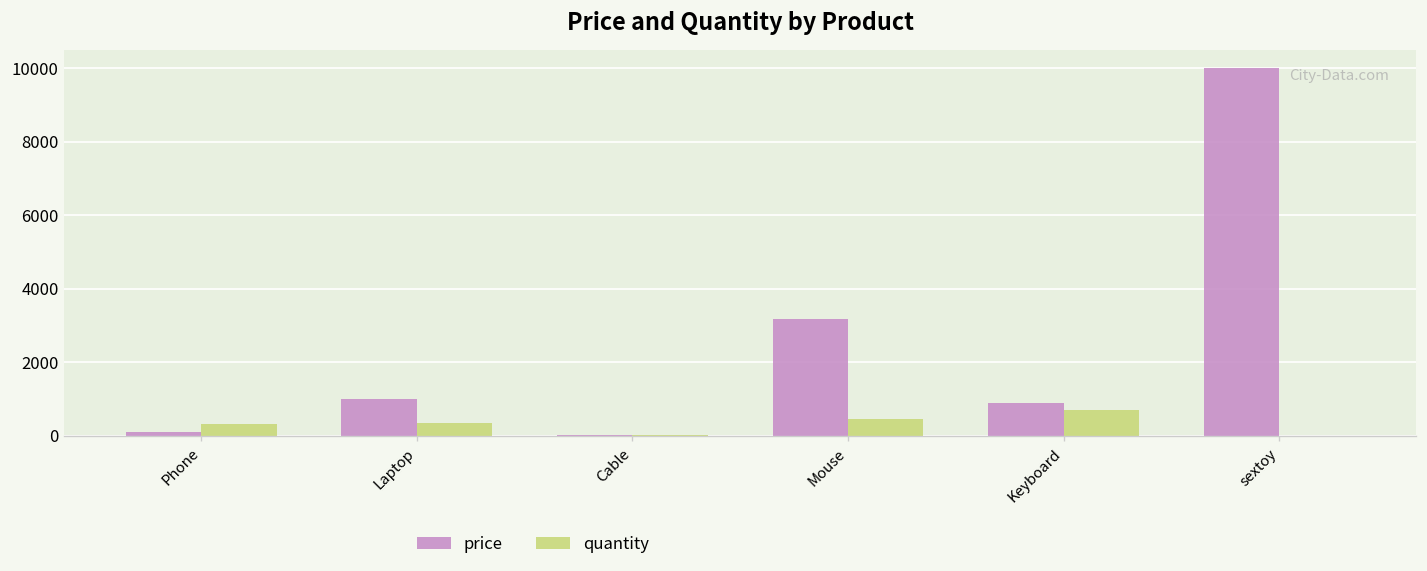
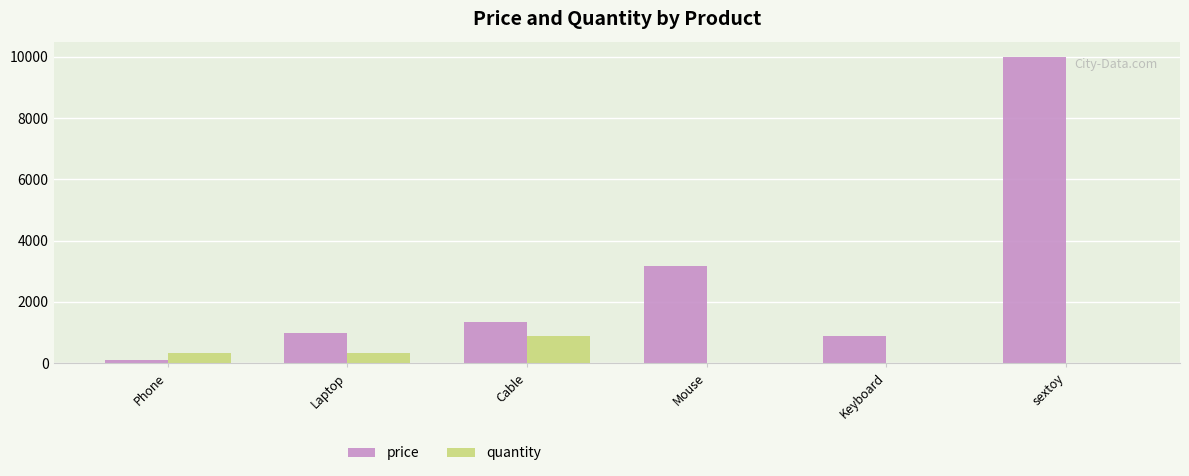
price, Cable: 0 -> 1300
quantity, Cable: 0 -> 900
quantity, Mouse: 500 -> 0
quantity, Keyboard: 700 -> 0
